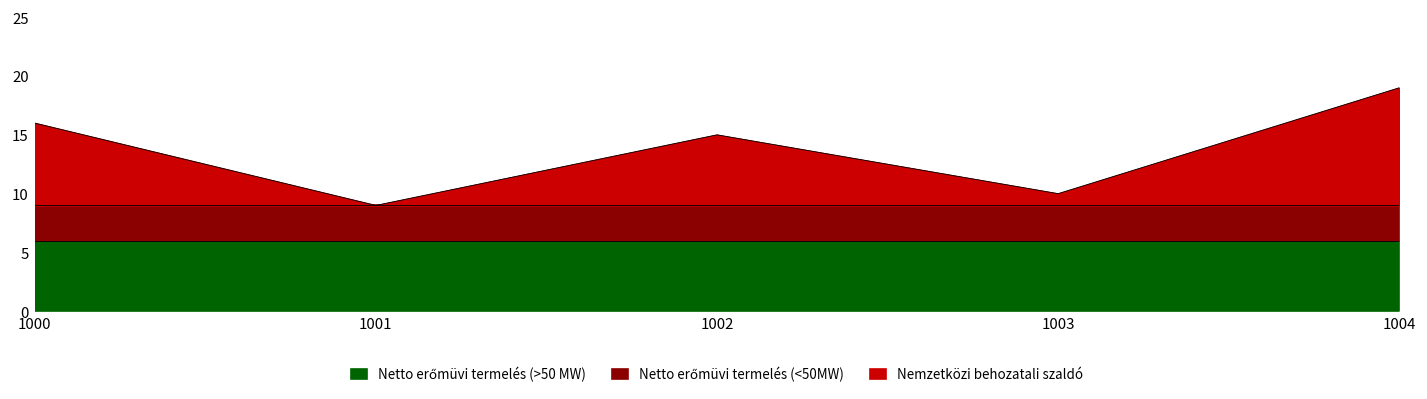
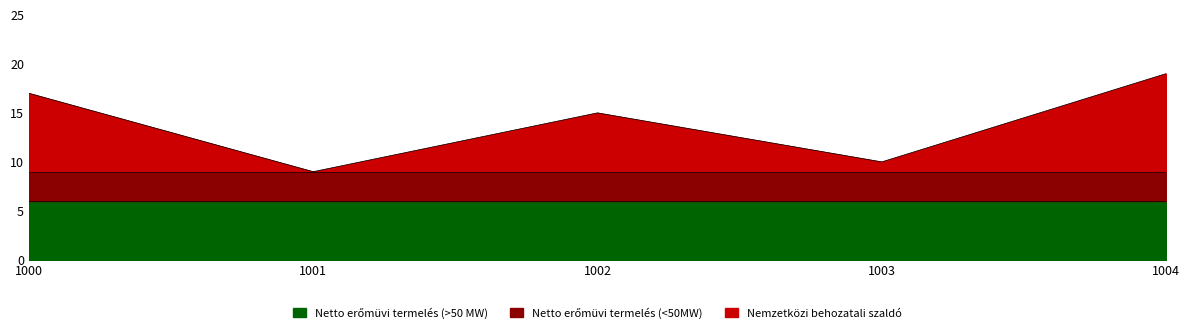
Nemzetközi behozatali szaldó, 1000: 16 -> 17
